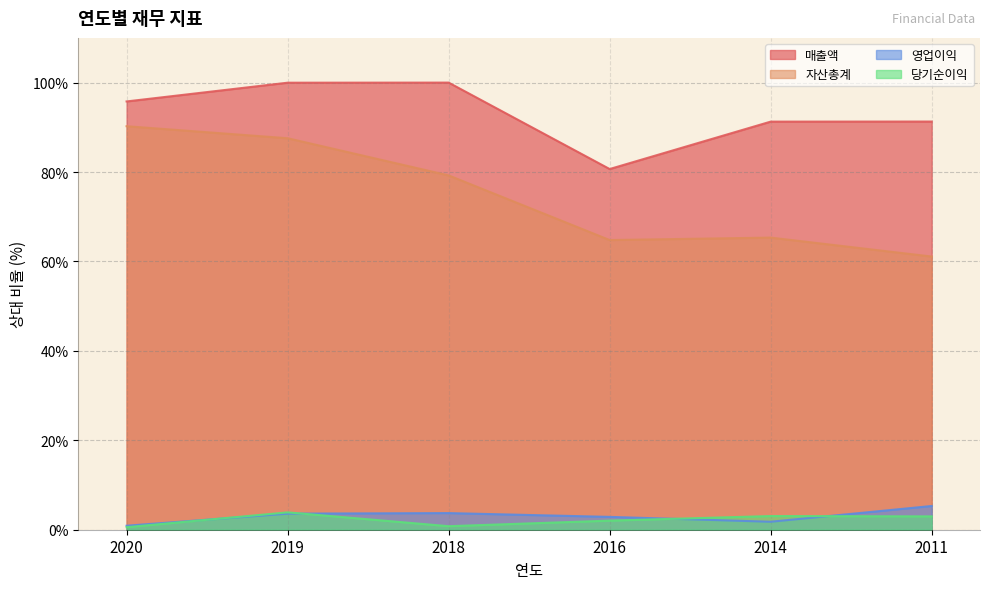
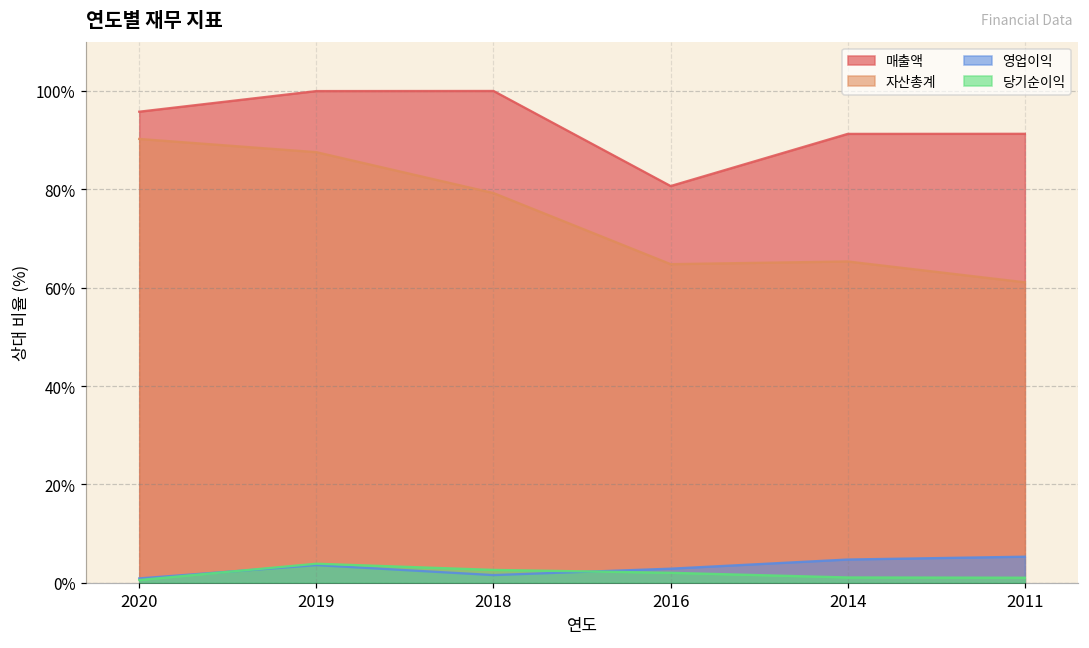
영업이익, 2018: 4% -> 2%
당기순이익, 2018: 1% -> 3%
영업이익, 2014: 2% -> 5%
당기순이익, 2014: 3% -> 1%
당기순이익, 2011: 3% -> 1%
